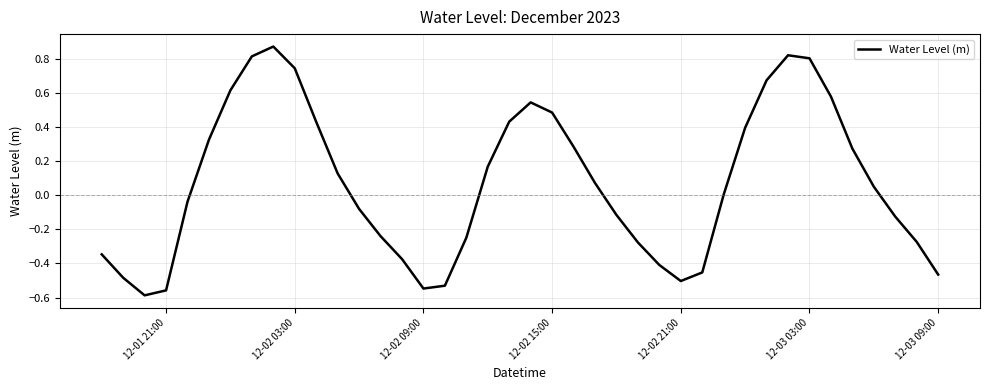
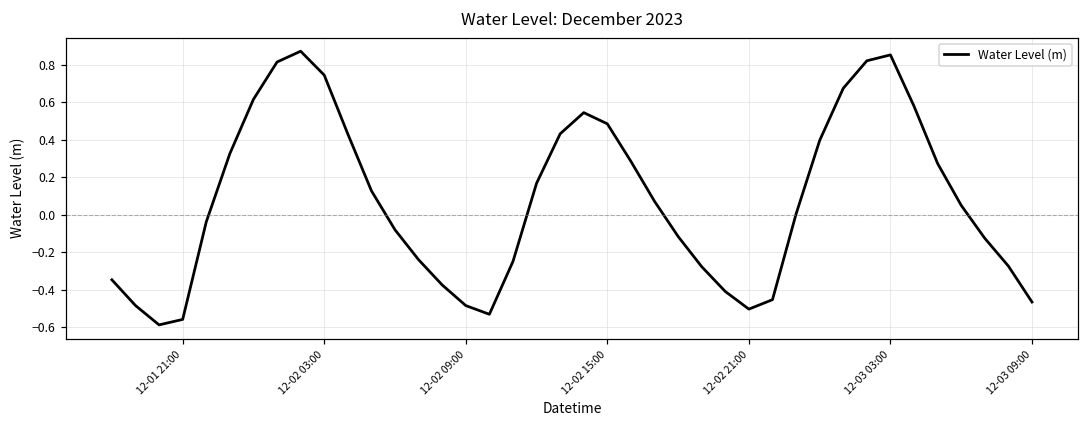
12-02 09:00: -0.55 -> -0.48
12-03 03:00: 0.80 -> 0.85
